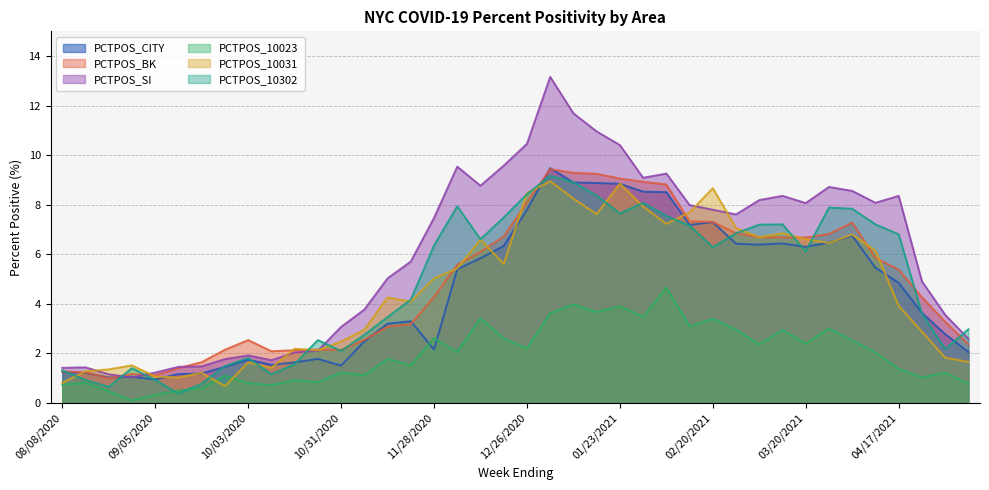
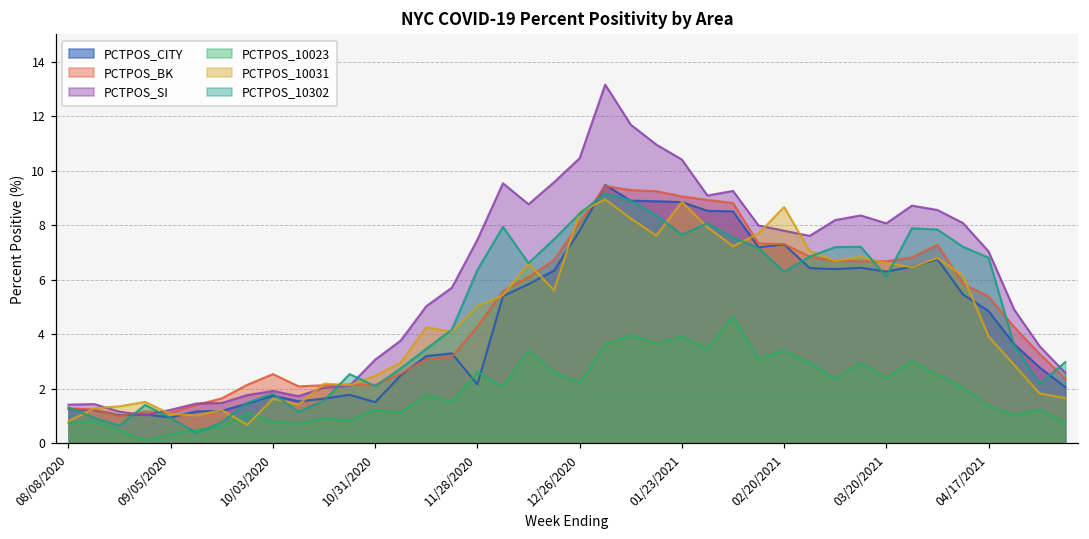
PCTPOS_SI, 04/17/2021: 8.4 -> 7.0
